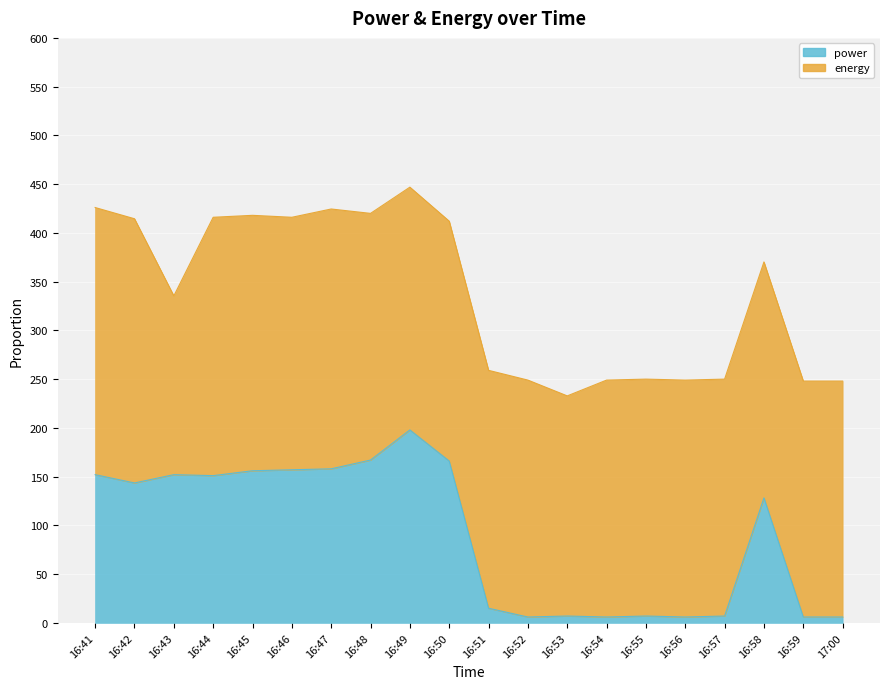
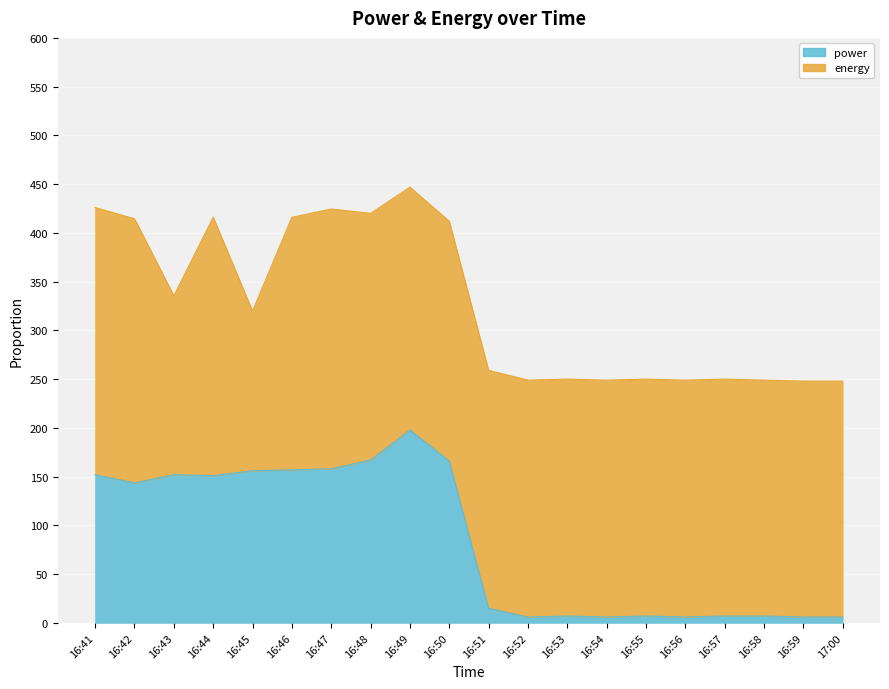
energy, 16:45: 260 -> 160
energy, 16:53: 230 -> 240
power, 16:58: 130 -> 10
